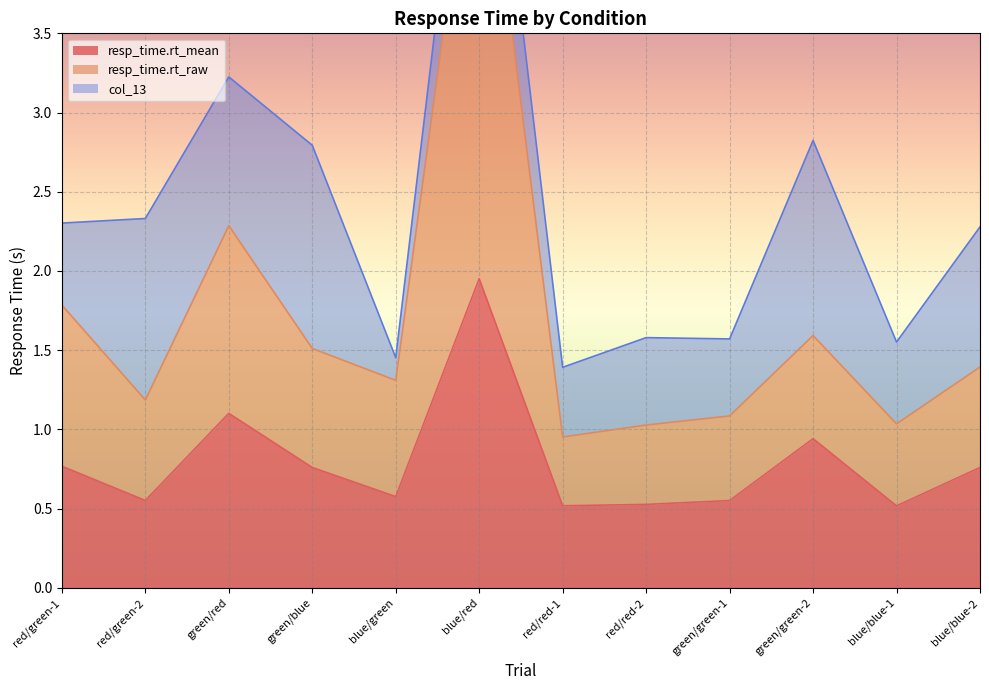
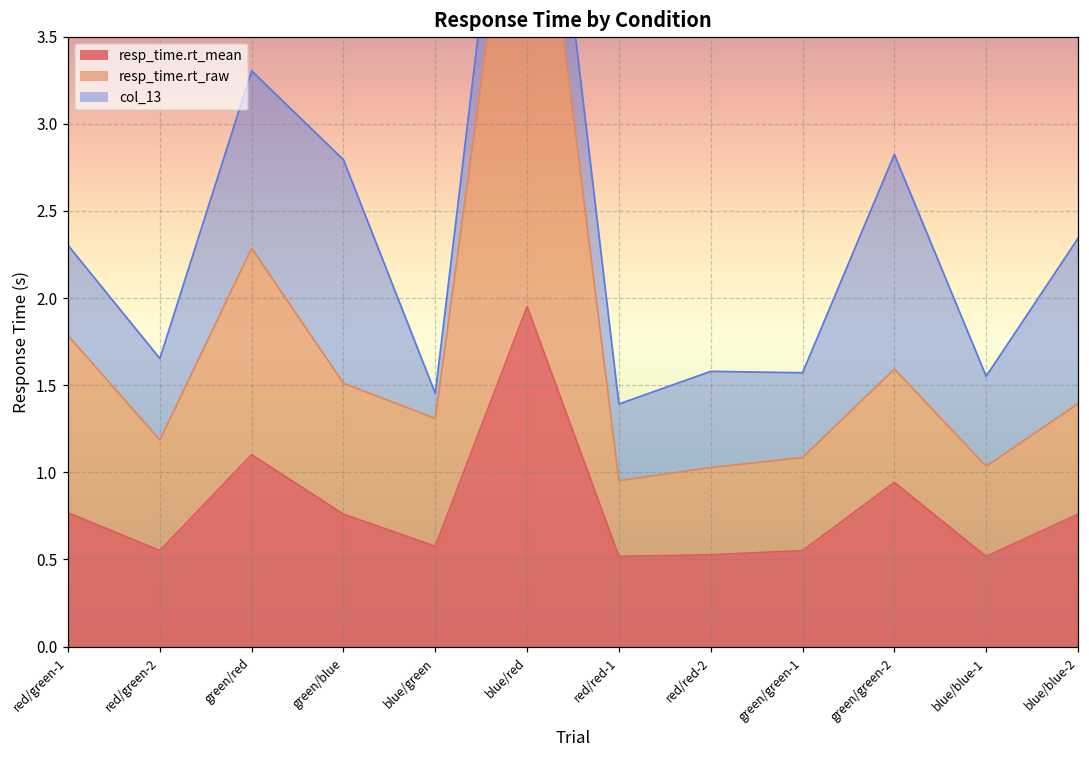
col_13, red/green-2: 1.15 -> 0.47
col_13, green/red: 0.94 -> 1.02
col_13, blue/blue-2: 0.88 -> 0.95
